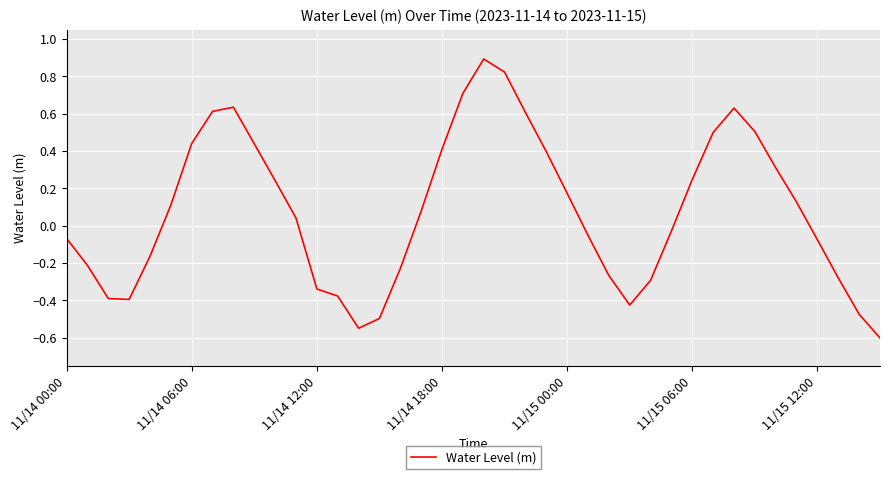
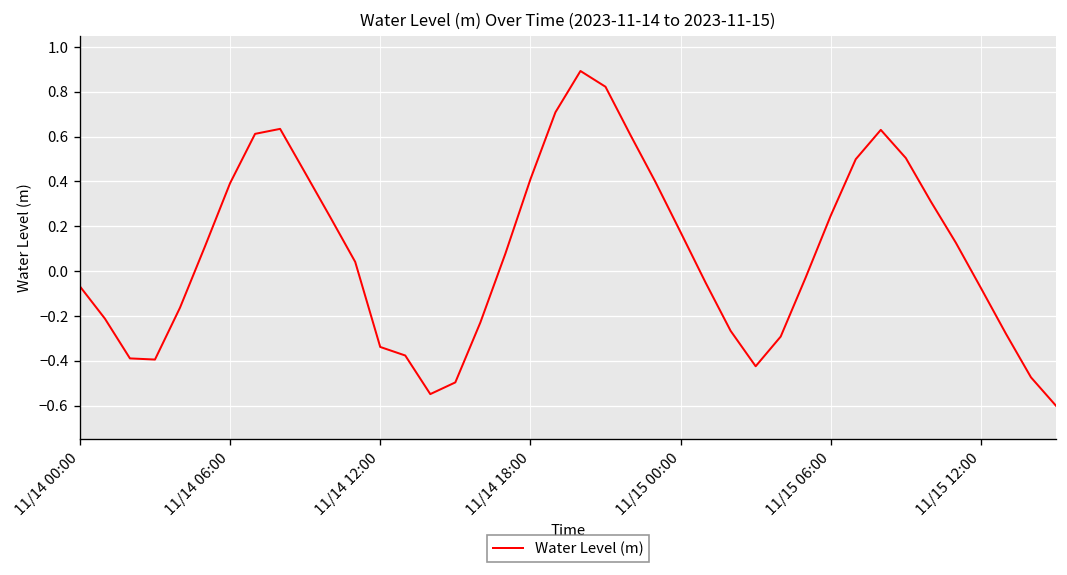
11/14 06:00: 0.44 -> 0.39
